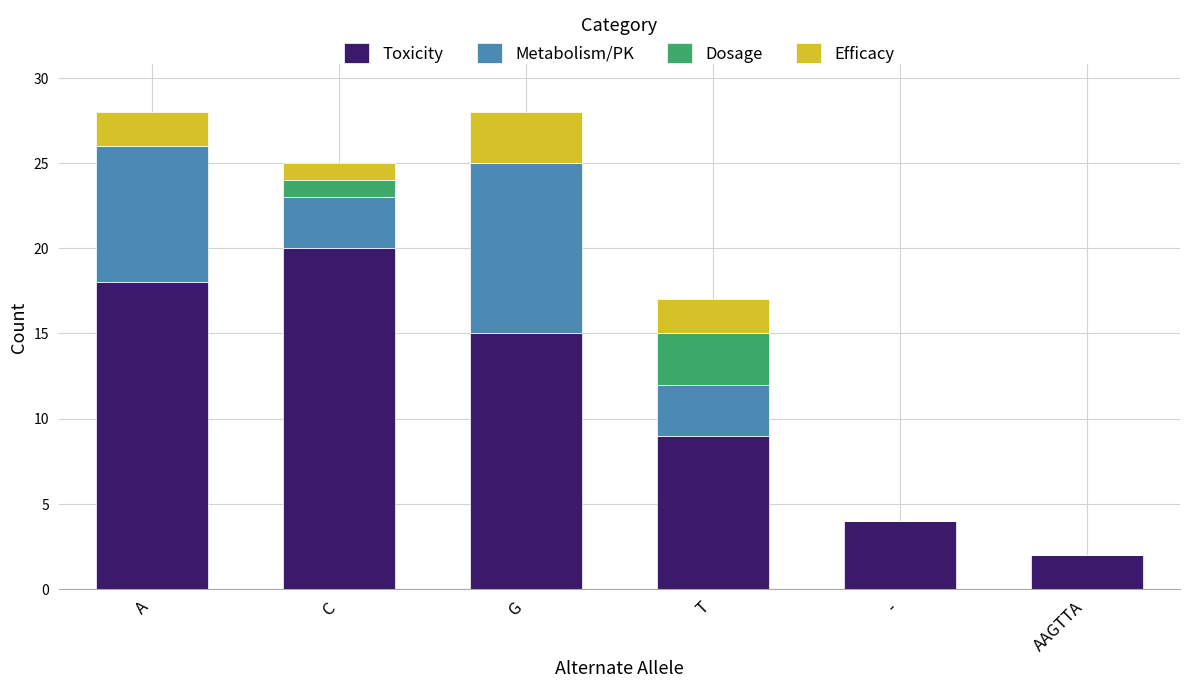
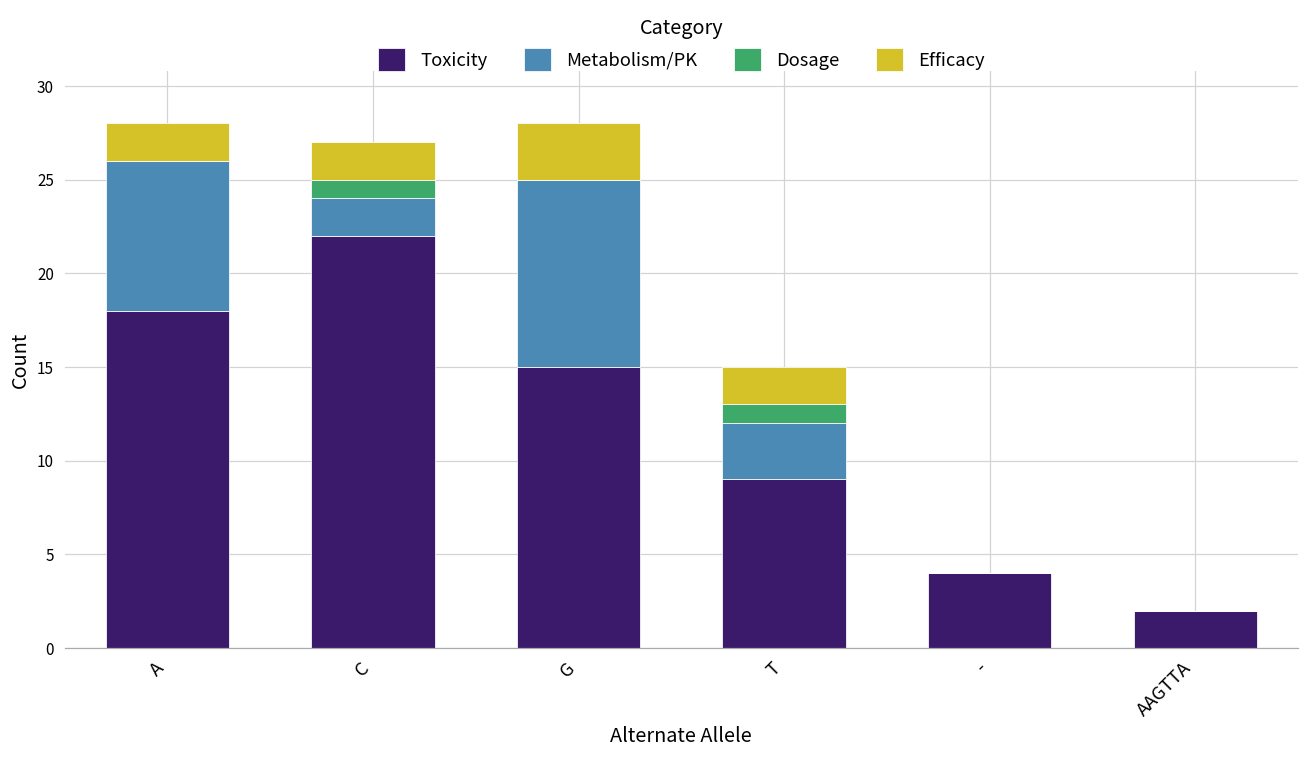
Toxicity, C: 20 -> 22
Metabolism/PK, C: 3 -> 2
Efficacy, C: 1 -> 2
Dosage, T: 3 -> 1
